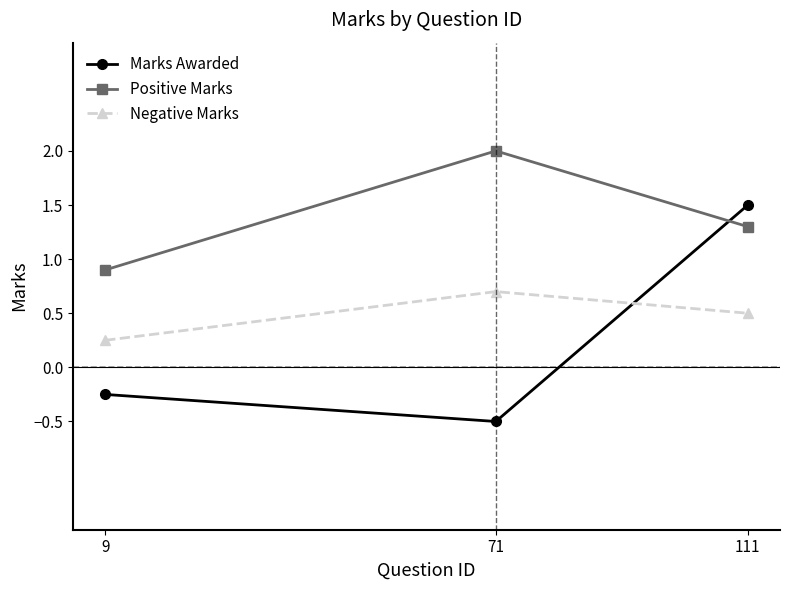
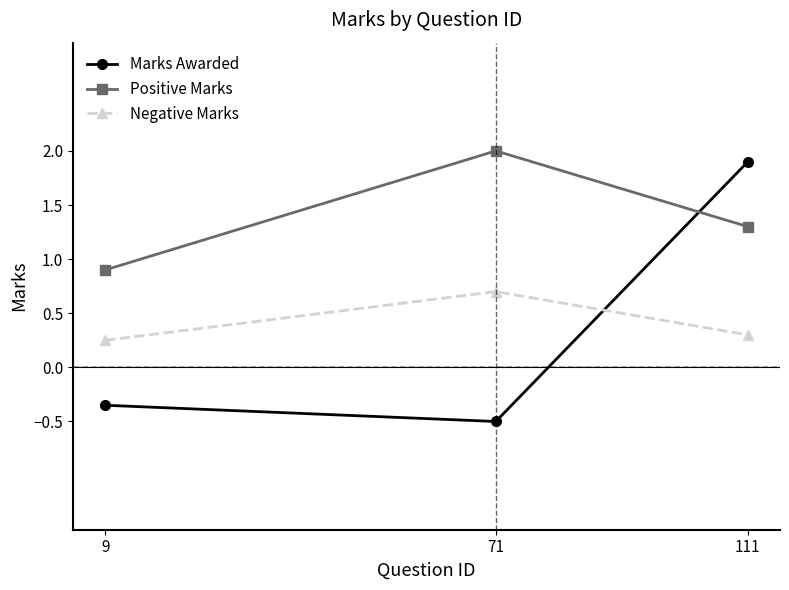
Marks Awarded, 9: -0.25 -> -0.35
Marks Awarded, 111: 1.5 -> 1.9
Negative Marks, 111: 0.5 -> 0.3
